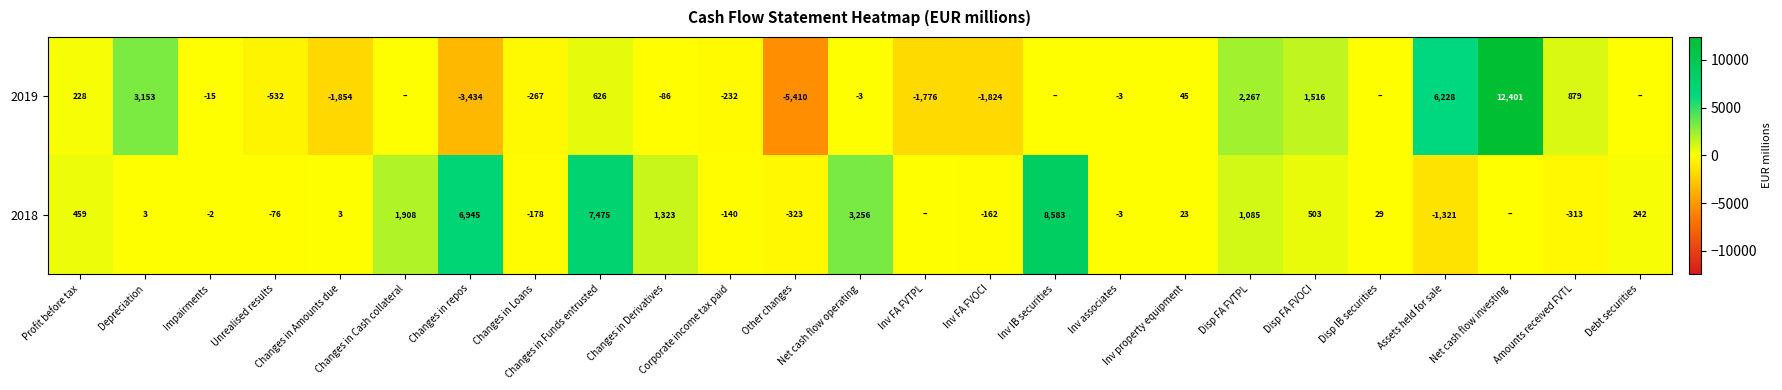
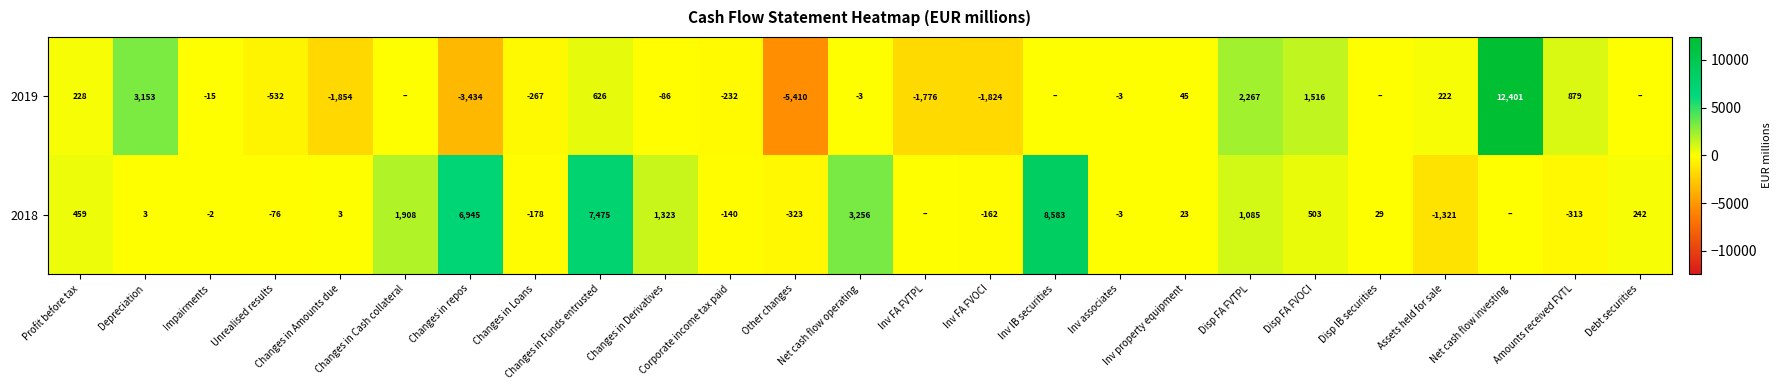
2019, Assets held for sale: 6,228 -> 222
